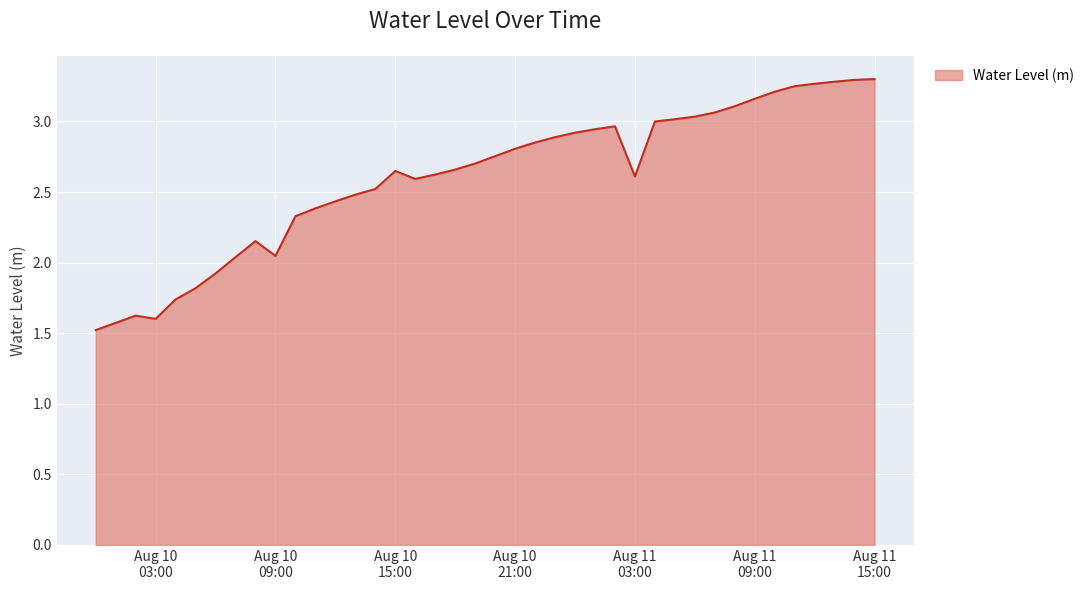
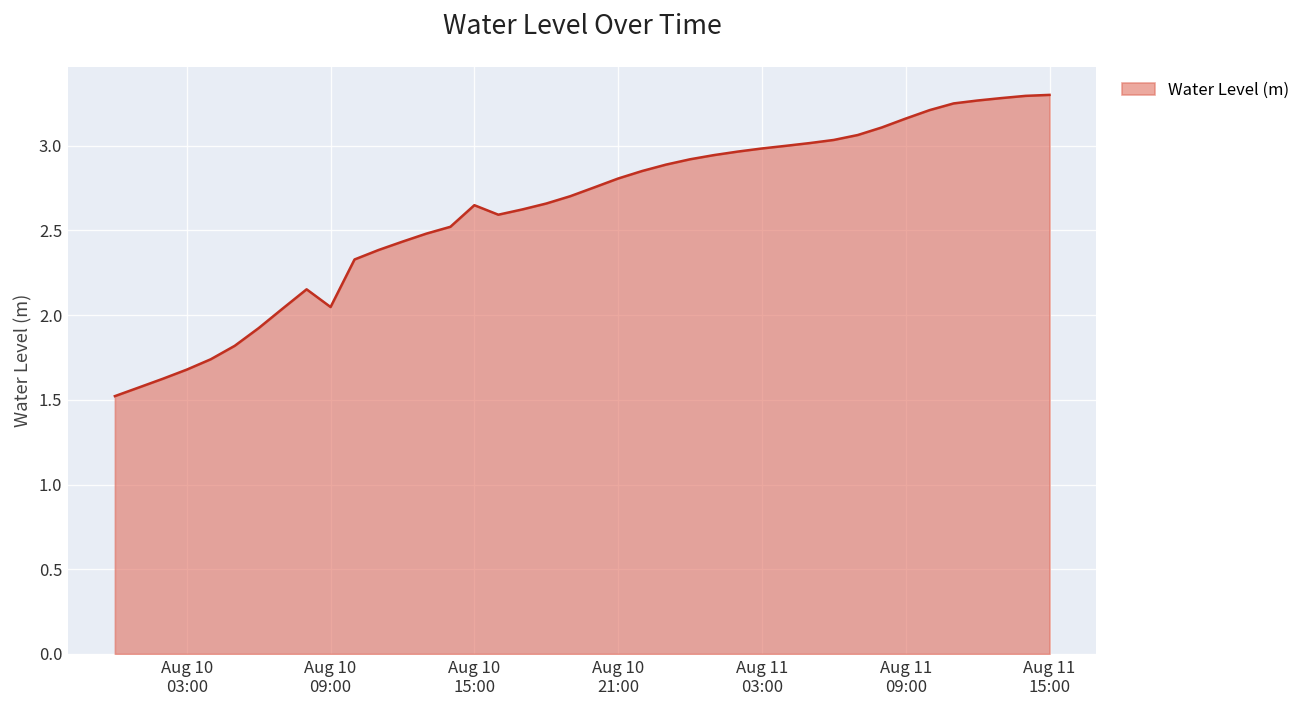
Aug 10 03:00: 1.60 -> 1.68
Aug 11 03:00: 2.61 -> 2.98
